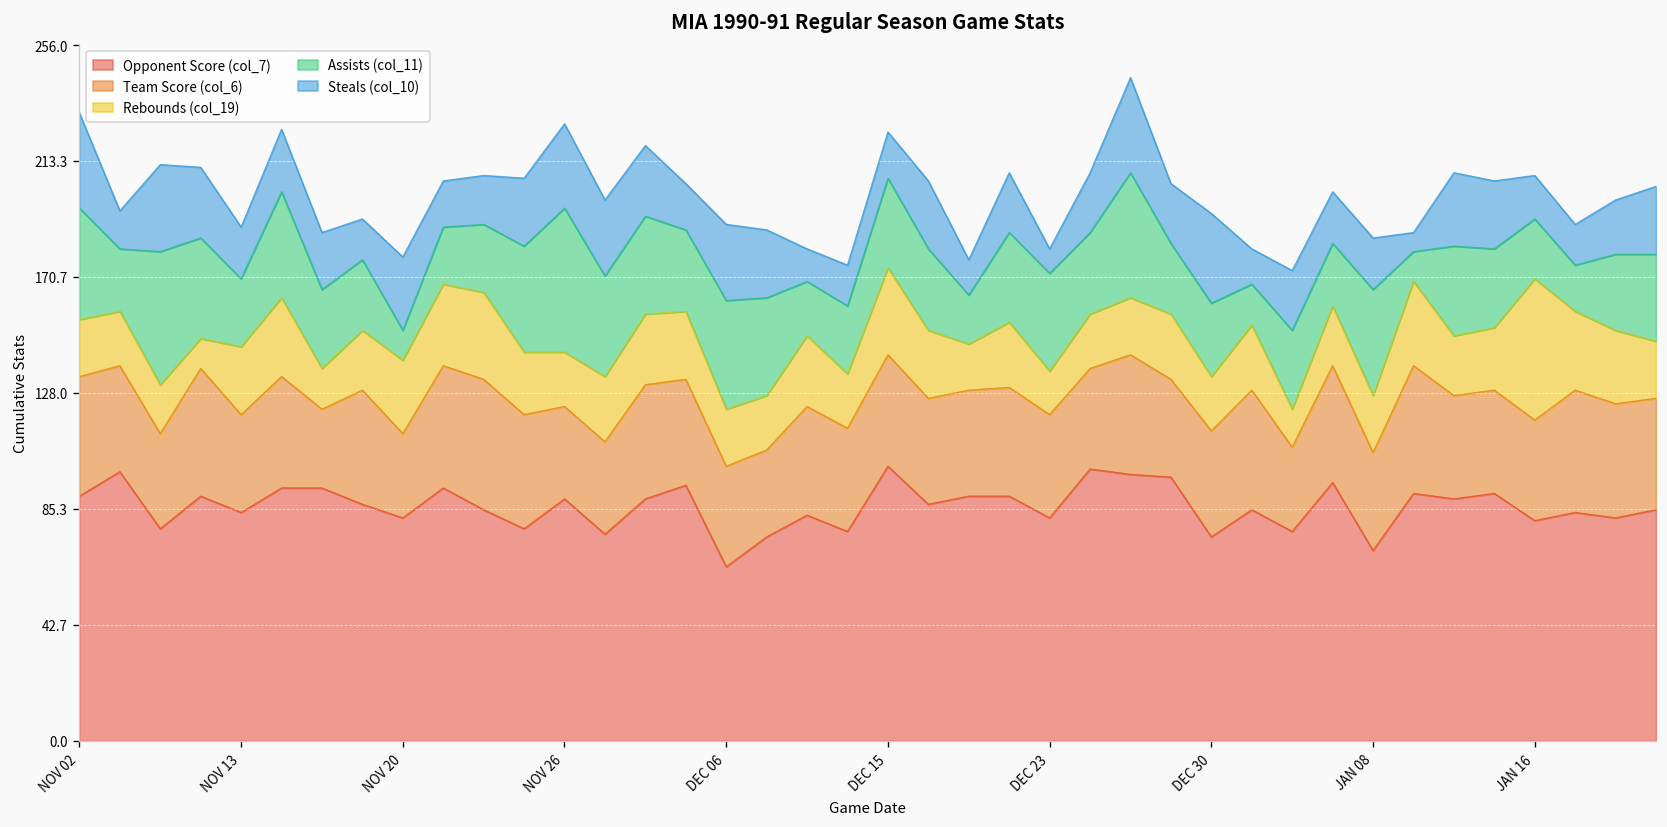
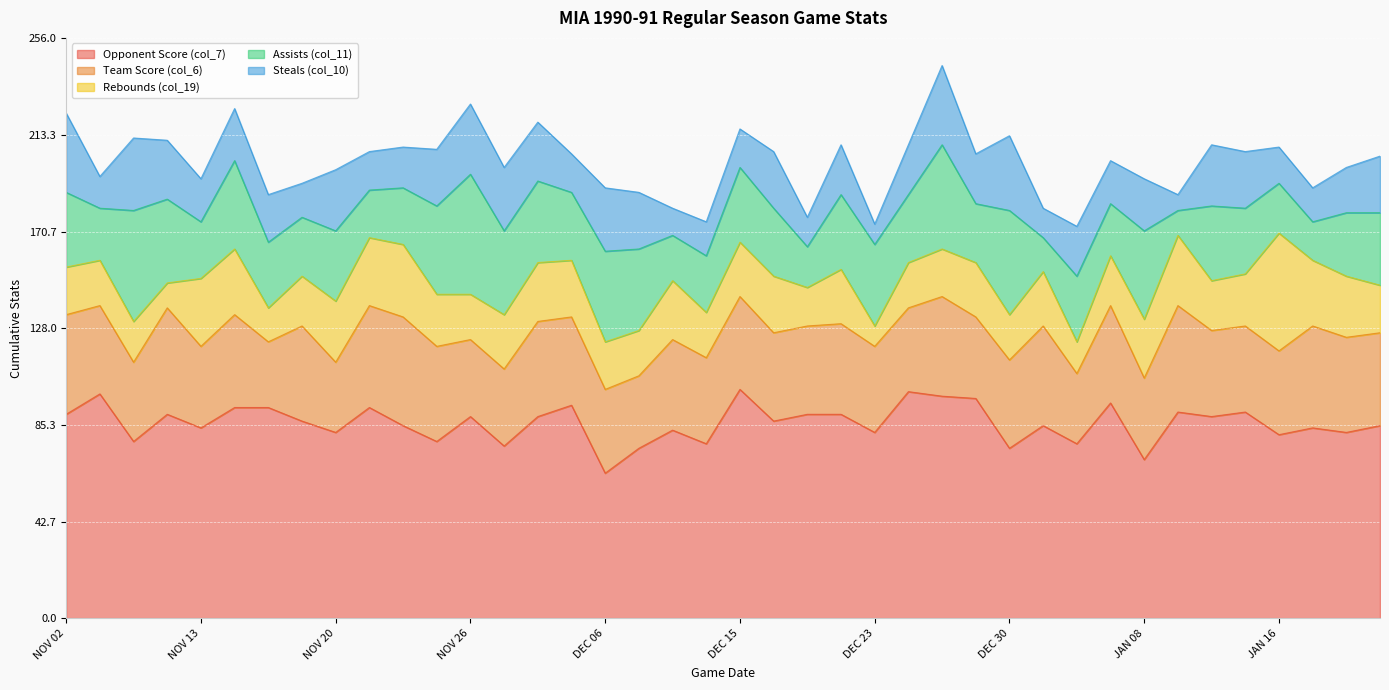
Assists (col_11), NOV 02: 41 -> 33
Rebounds (col_19), NOV 13: 25 -> 30
Assists (col_11), NOV 20: 11 -> 31
Rebounds (col_19), DEC 15: 32 -> 24
Rebounds (col_19), DEC 23: 16 -> 9
Assists (col_11), DEC 30: 27 -> 46
Rebounds (col_19), JAN 08: 21 -> 26
Steals (col_10), JAN 08: 19 -> 23
